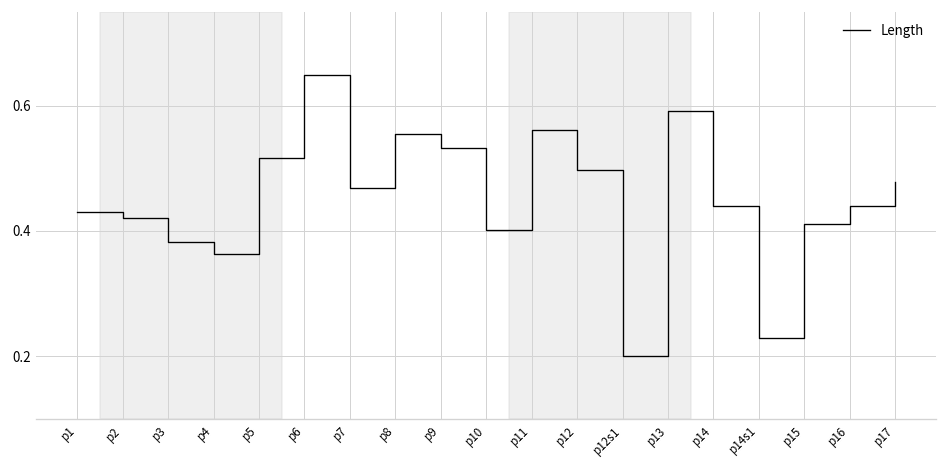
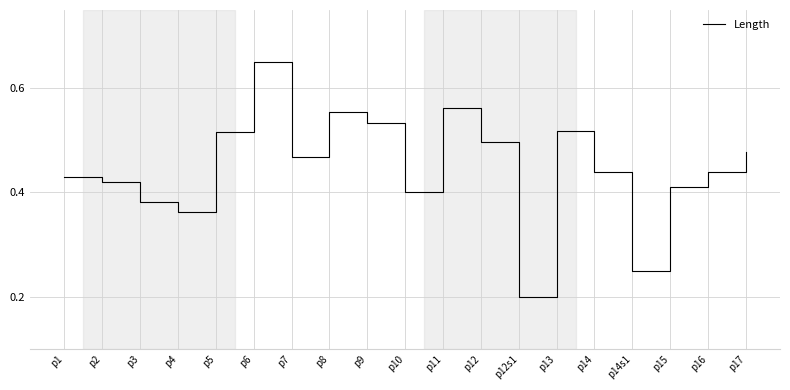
p13: 0.59 -> 0.52
p14s1: 0.23 -> 0.25
